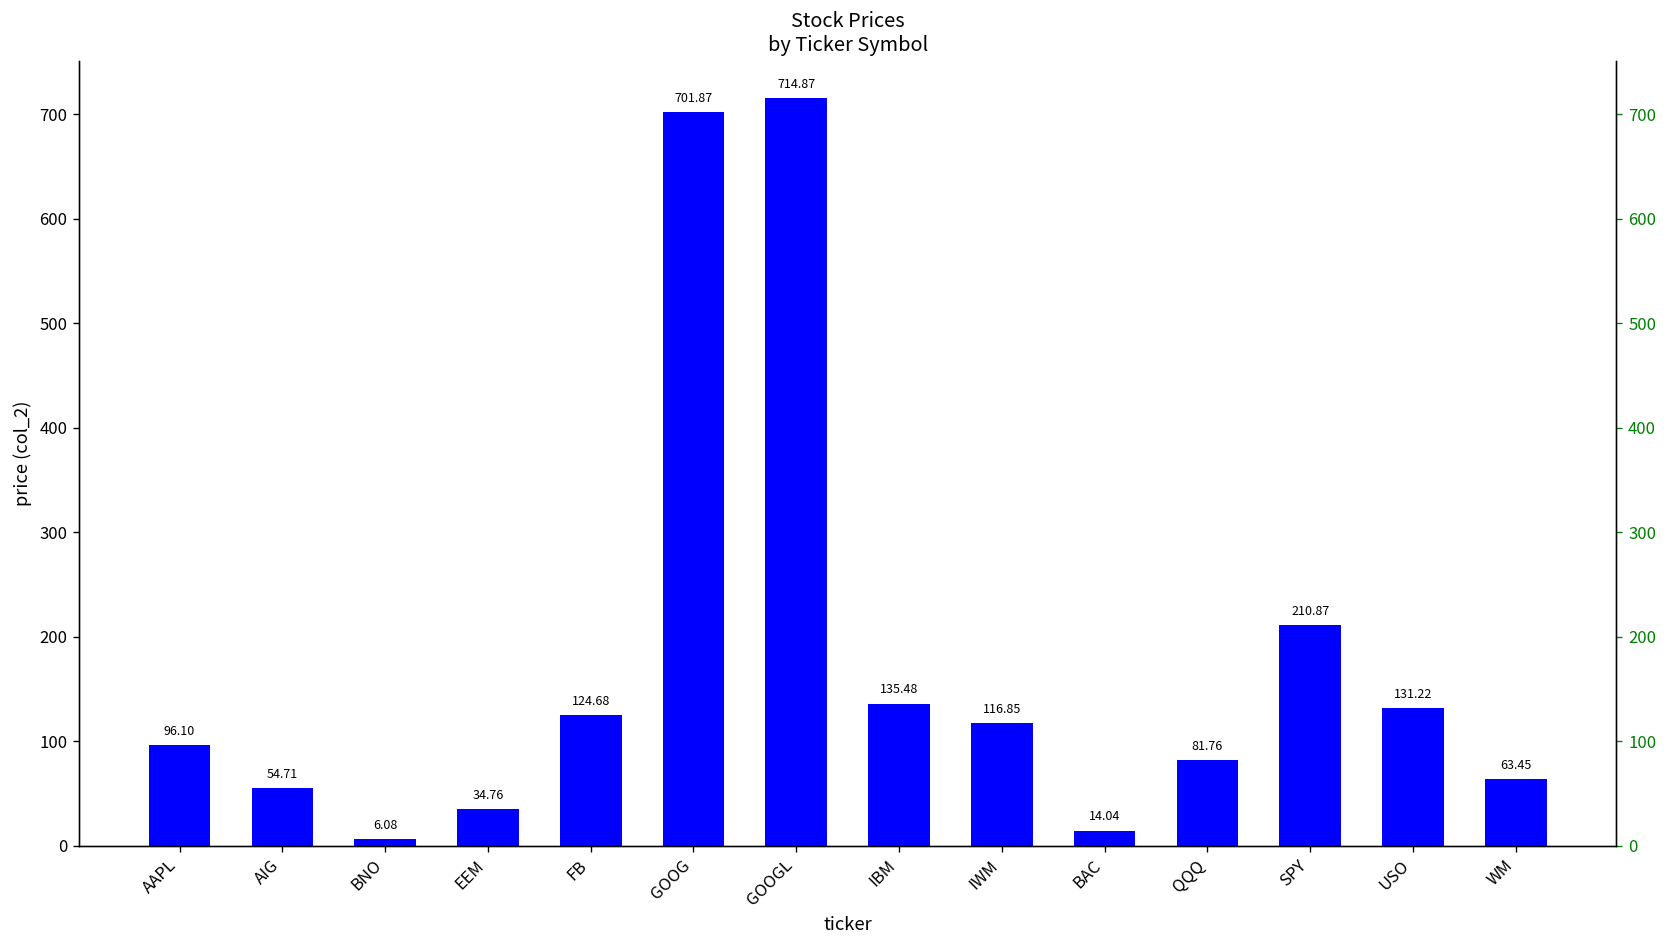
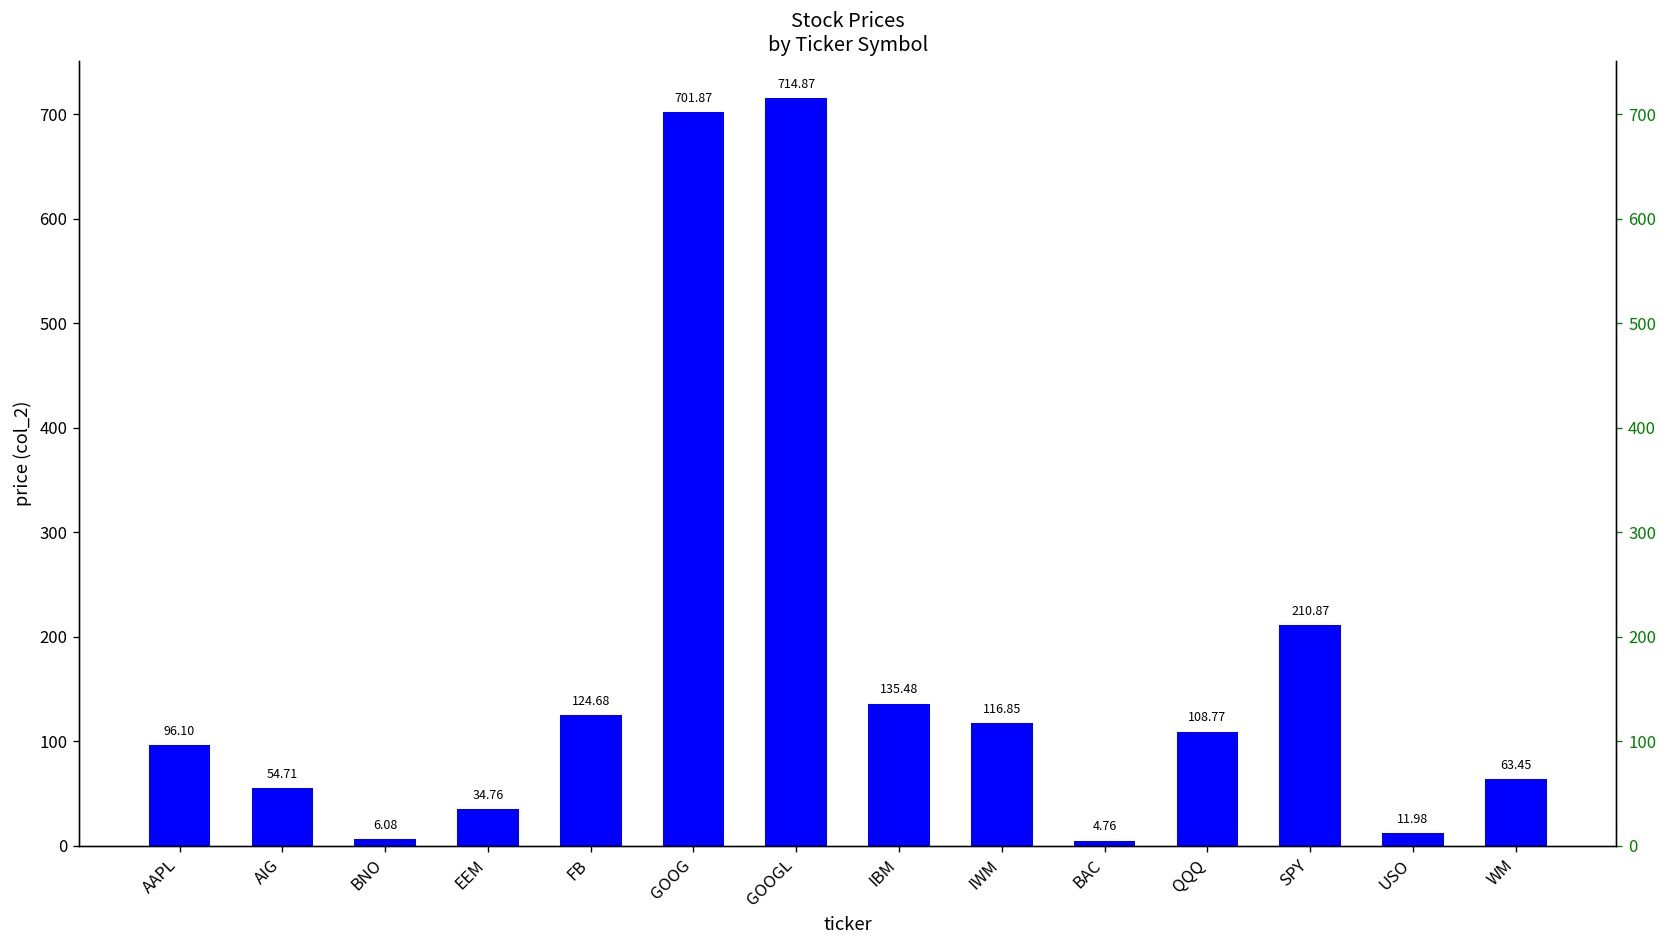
BAC: 14.04 -> 4.76
QQQ: 81.76 -> 108.77
USO: 131.22 -> 11.98
